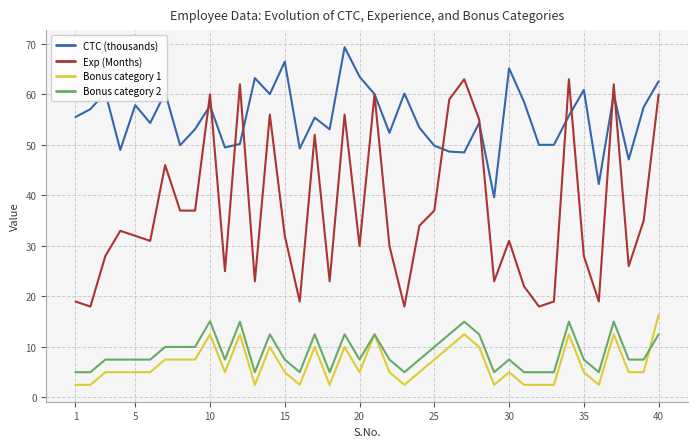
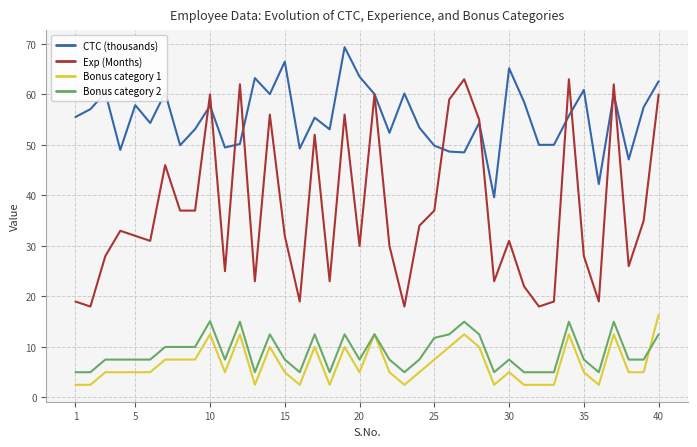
Bonus category 2, 25: 10 -> 12
